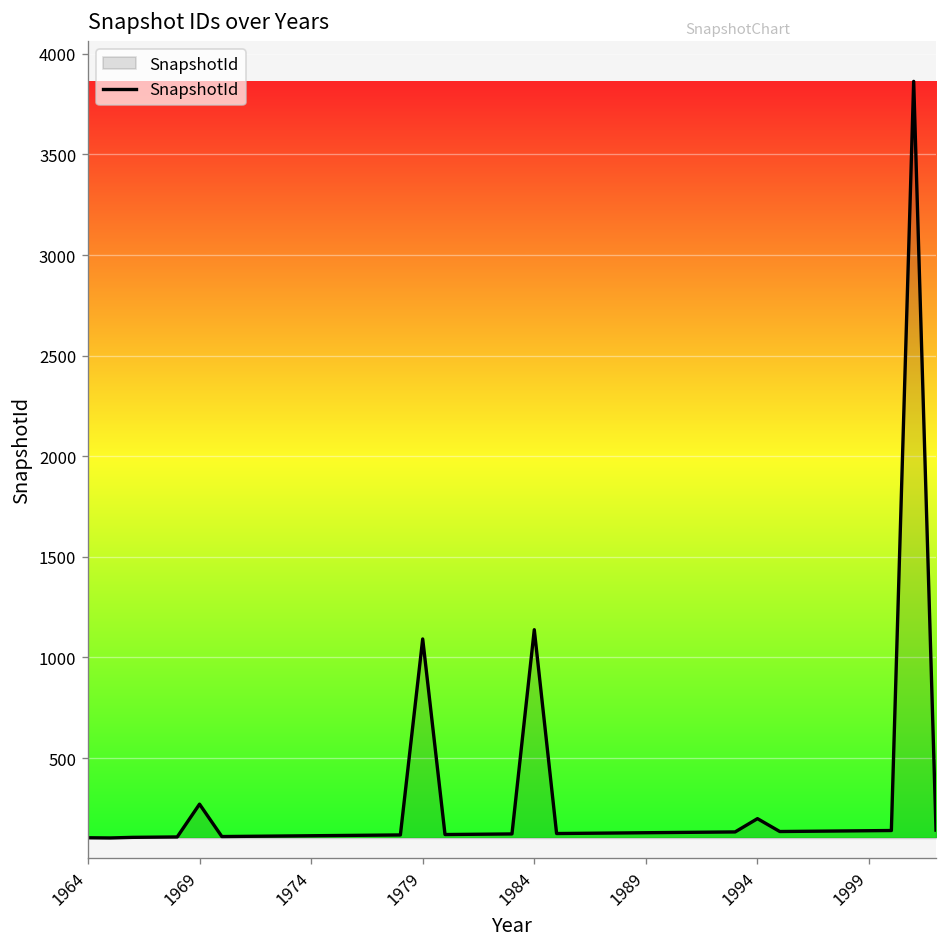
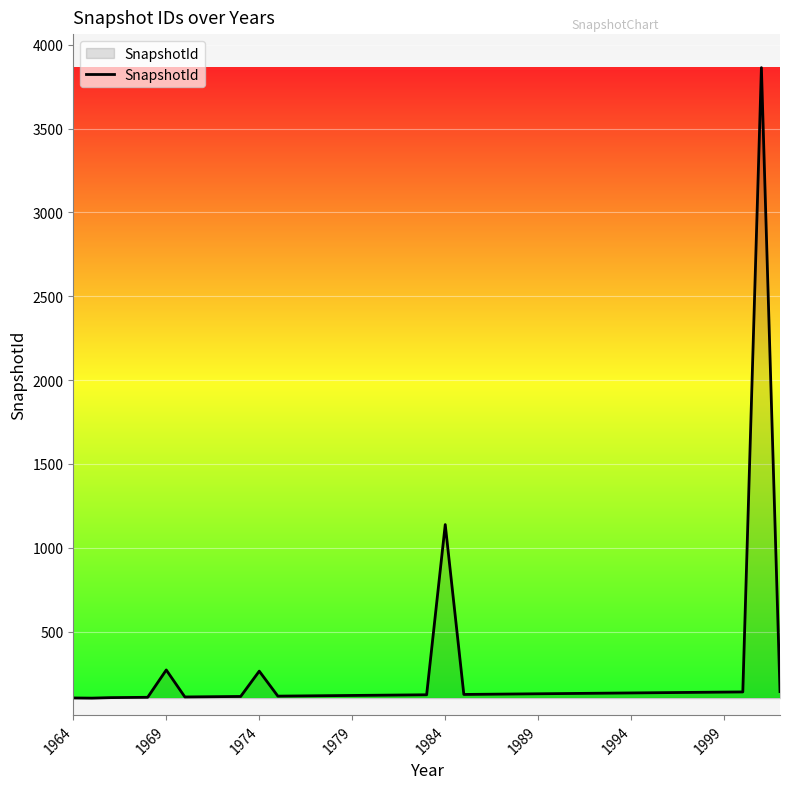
1974: 110 -> 260
1979: 1090 -> 120
1994: 200 -> 130
